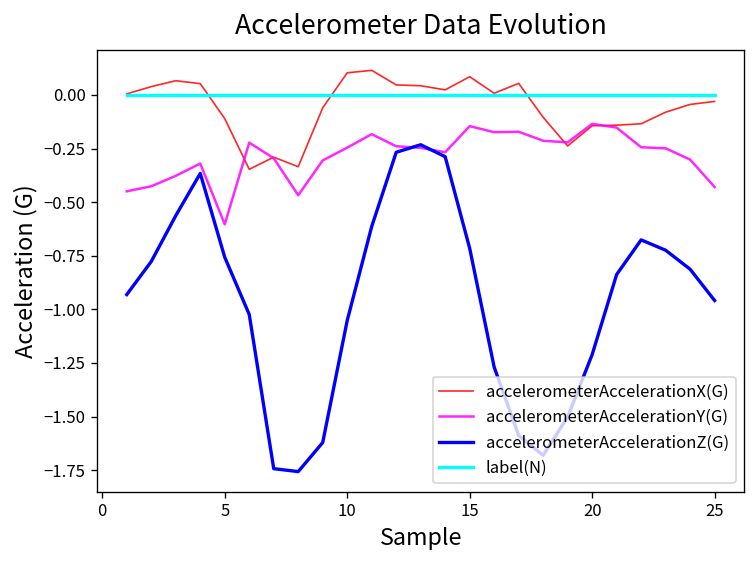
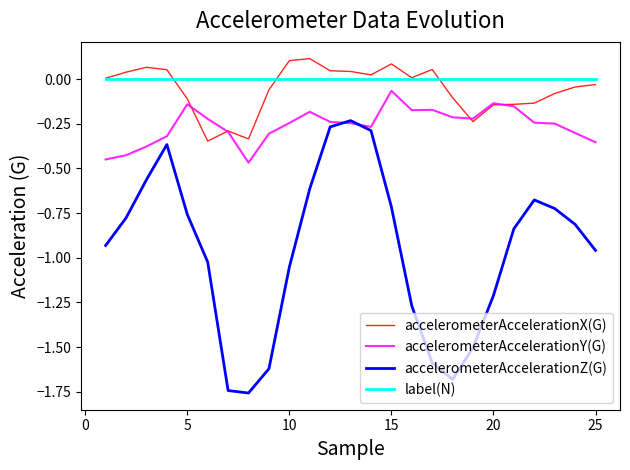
accelerometerAccelerationY(G), 5: -0.60 -> -0.14
accelerometerAccelerationY(G), 15: -0.15 -> -0.07
accelerometerAccelerationY(G), 25: -0.43 -> -0.35
